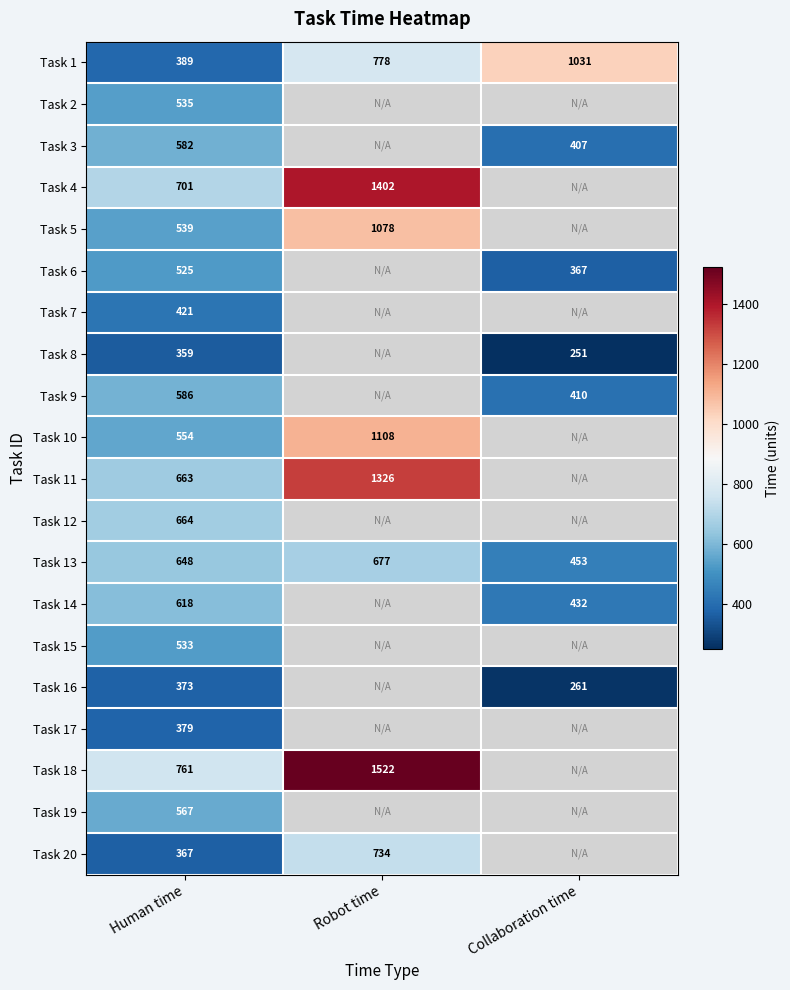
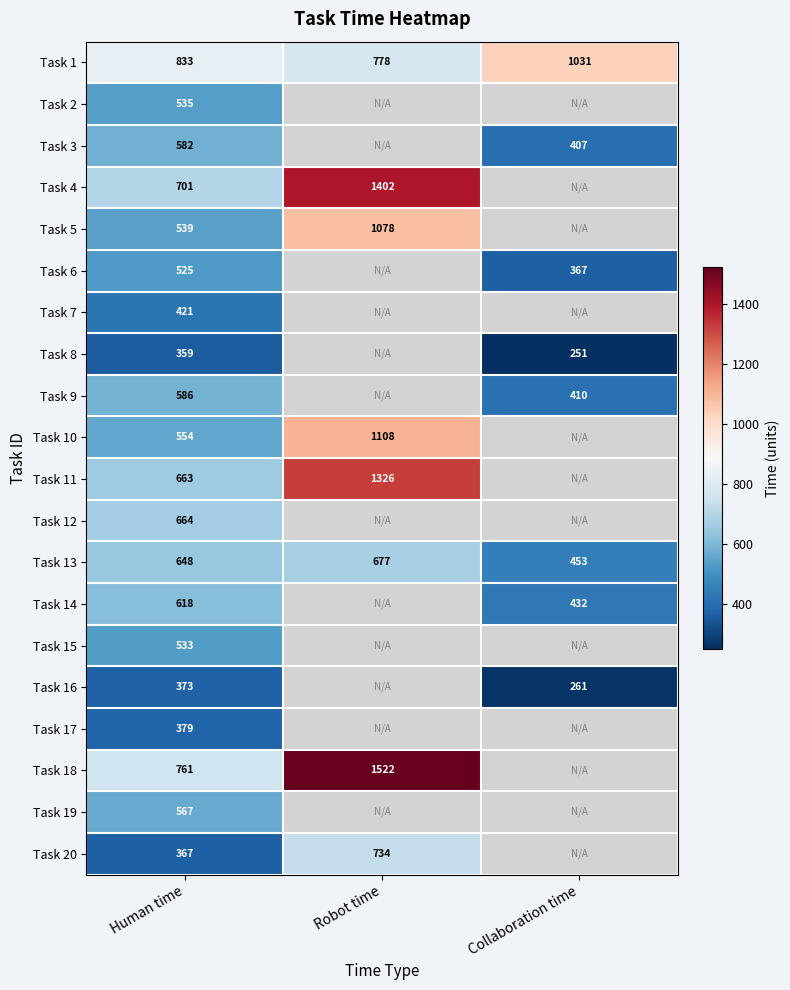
Task 1, Human time: 389 -> 833
